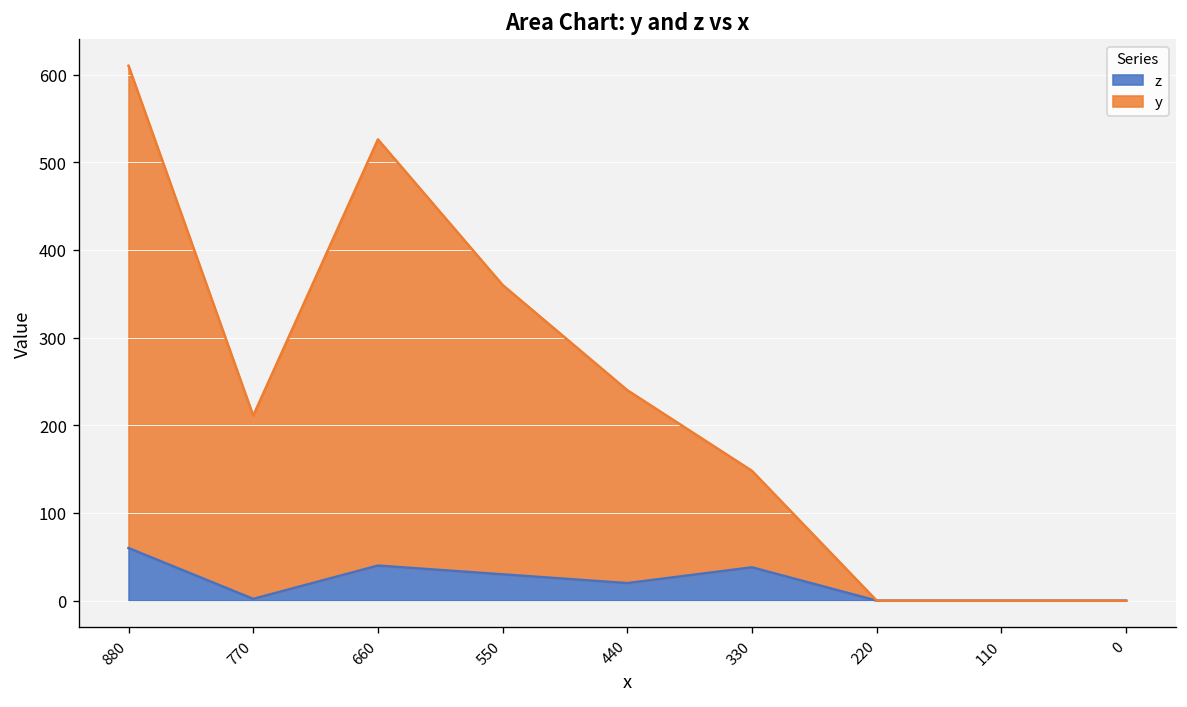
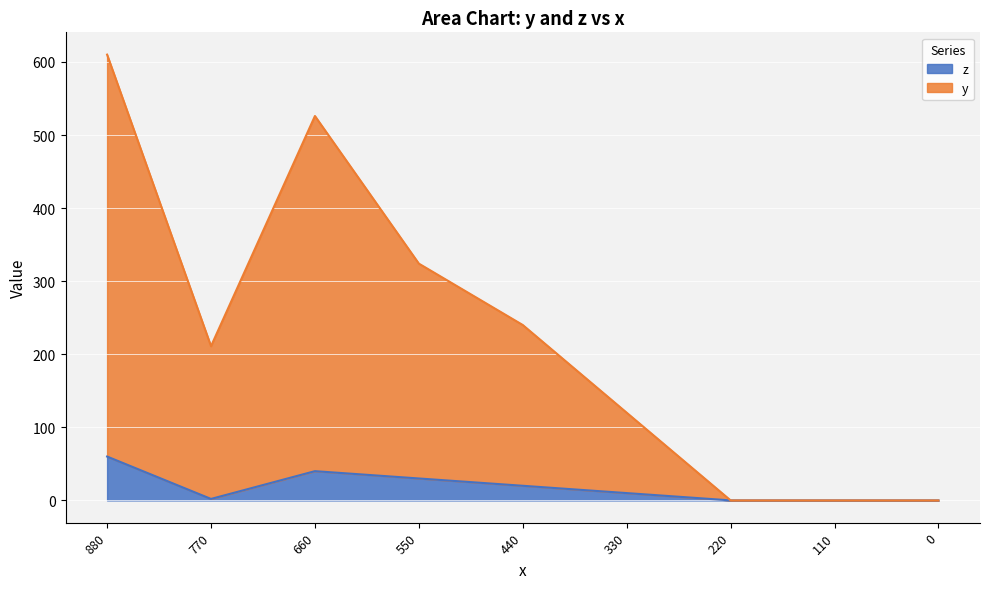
y, 550: 330 -> 290
z, 330: 40 -> 10
